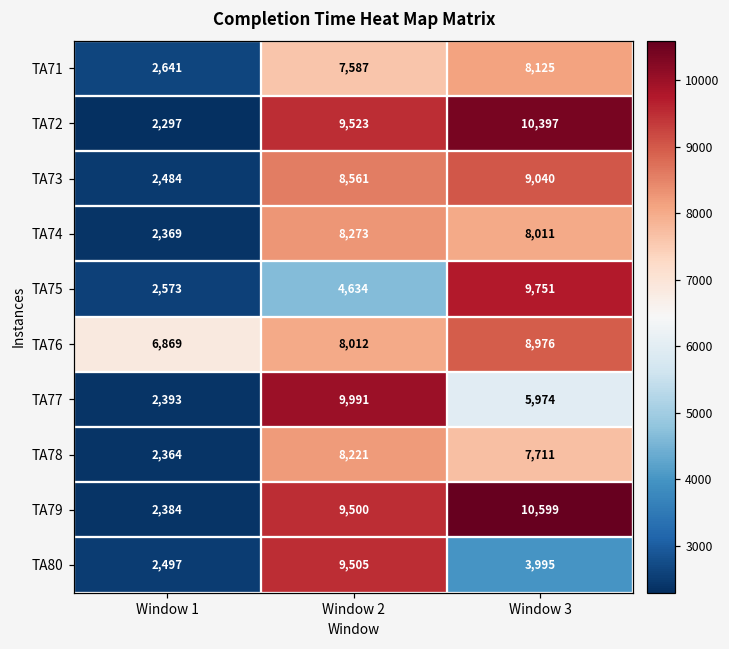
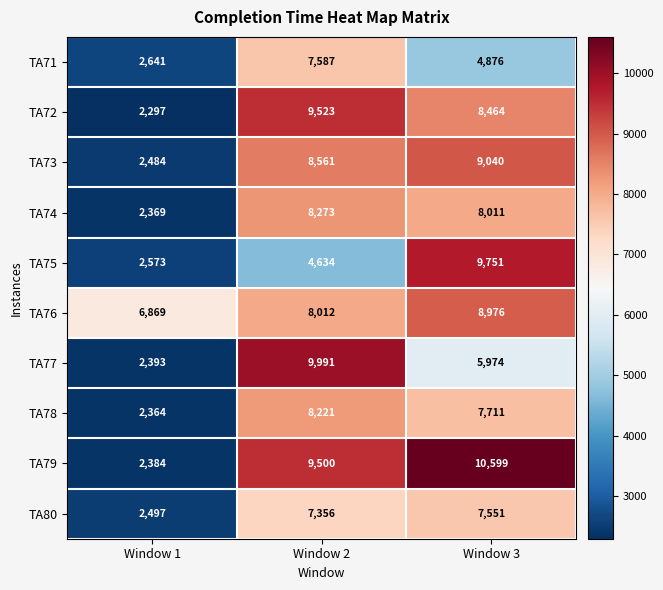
TA71, Window 3: 8,125 -> 4,876
TA72, Window 3: 10,397 -> 8,464
TA80, Window 2: 9,505 -> 7,356
TA80, Window 3: 3,995 -> 7,551
